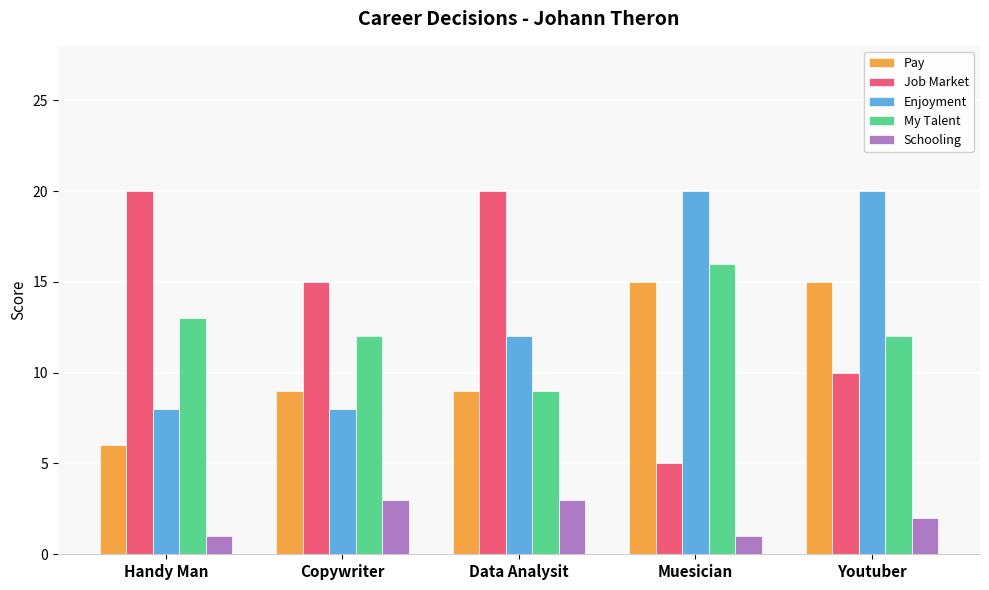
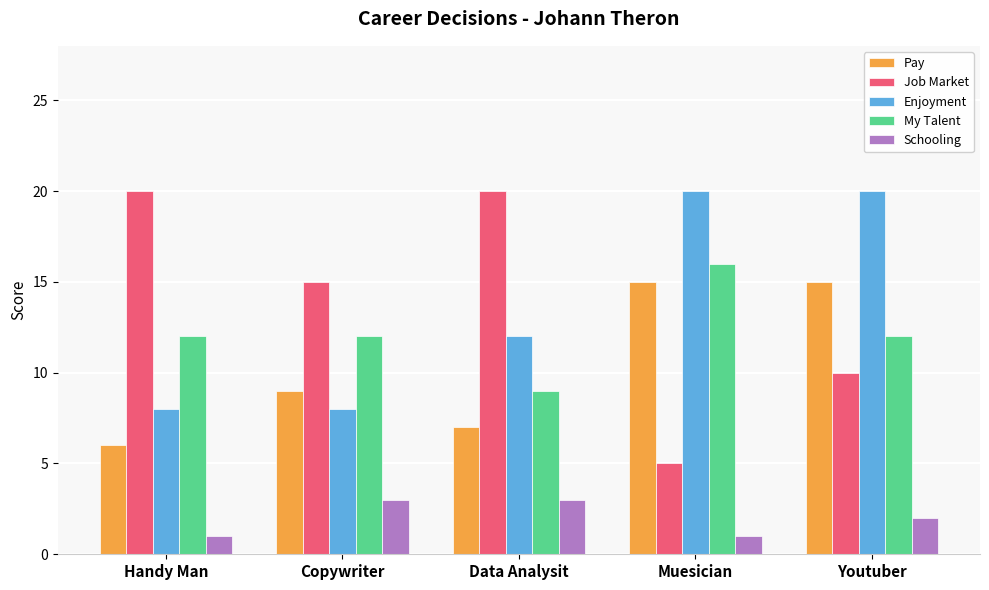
My Talent, Handy Man: 13 -> 12
Pay, Data Analysit: 9 -> 7
